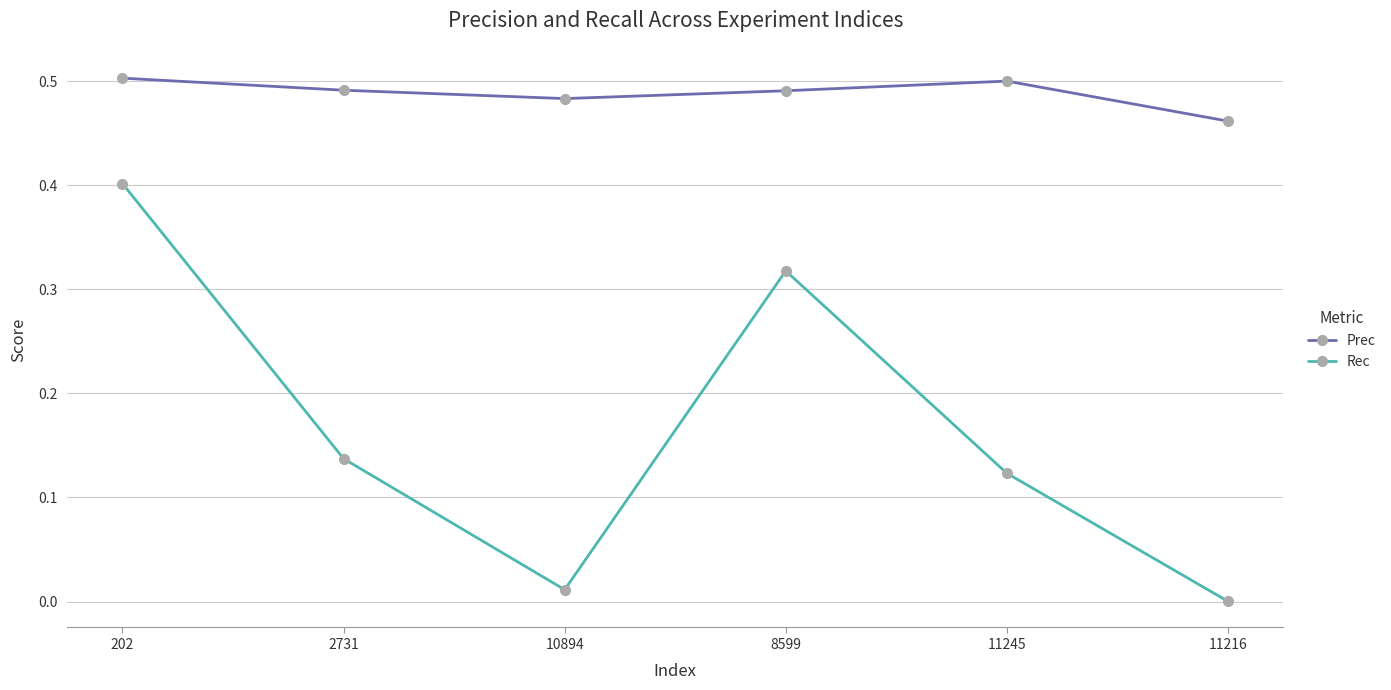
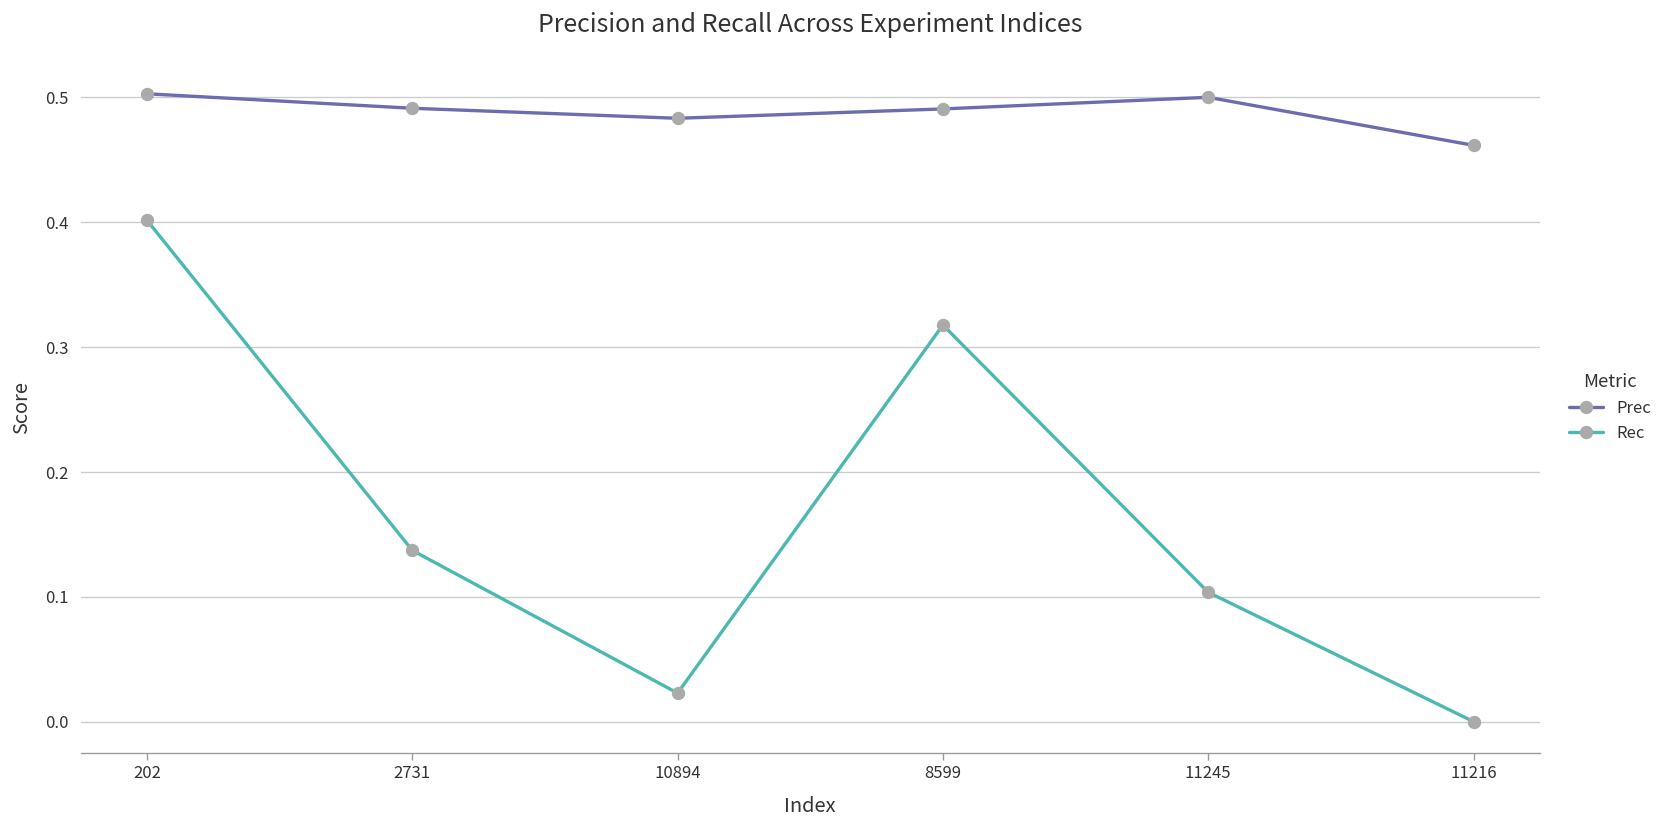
Rec, 10894: 0.011 -> 0.023
Rec, 11245: 0.123 -> 0.104
